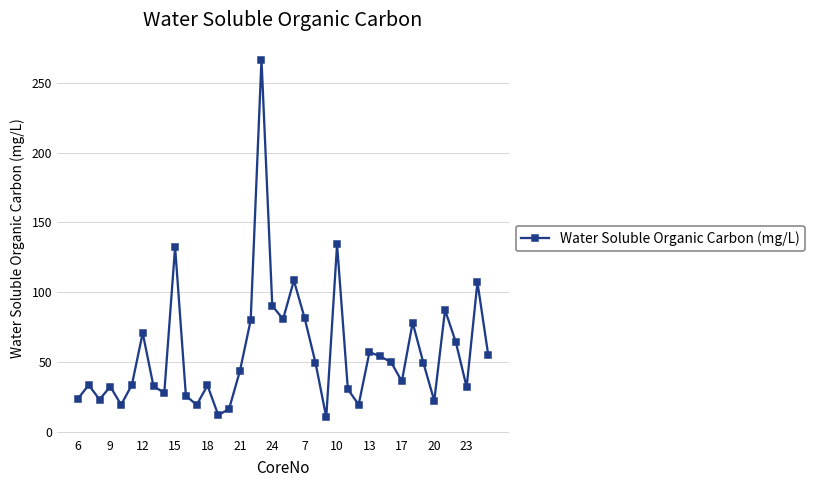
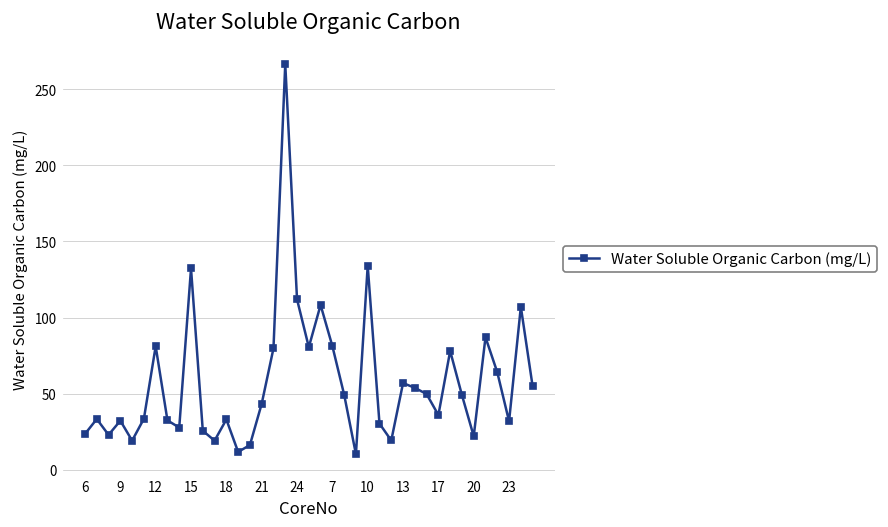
12: 71 -> 81
24: 90 -> 112
